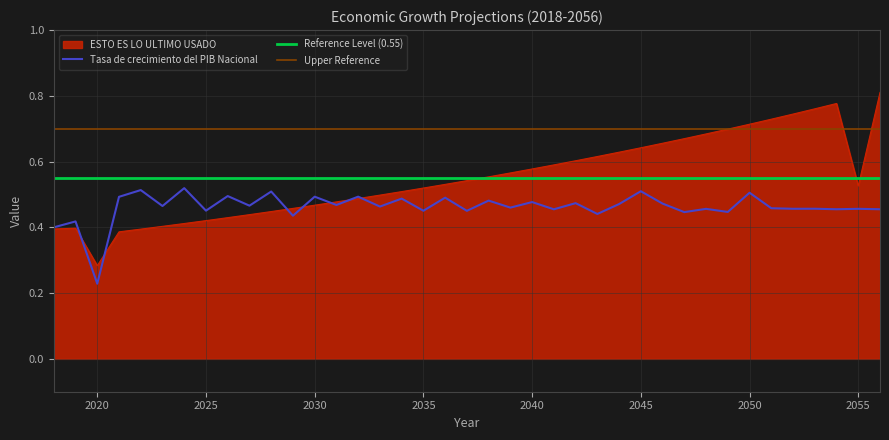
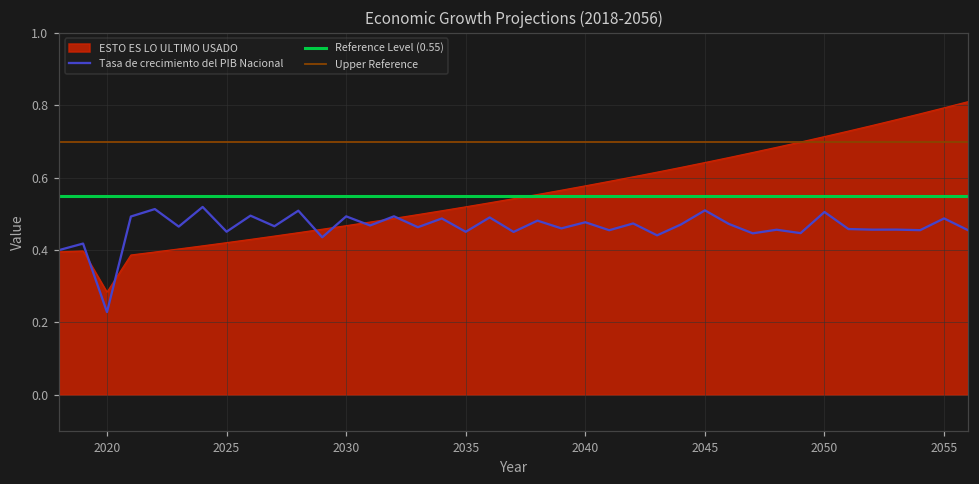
ESTO ES LO ULTIMO USADO, 2055: 0.53 -> 0.79
Tasa de crecimiento del PIB Nacional, 2055: 0.46 -> 0.49
